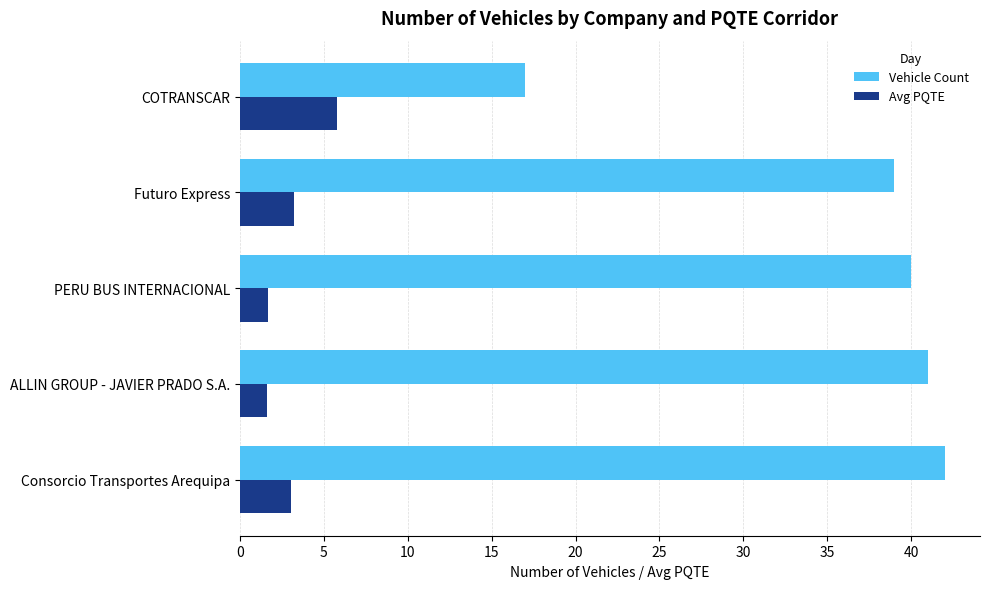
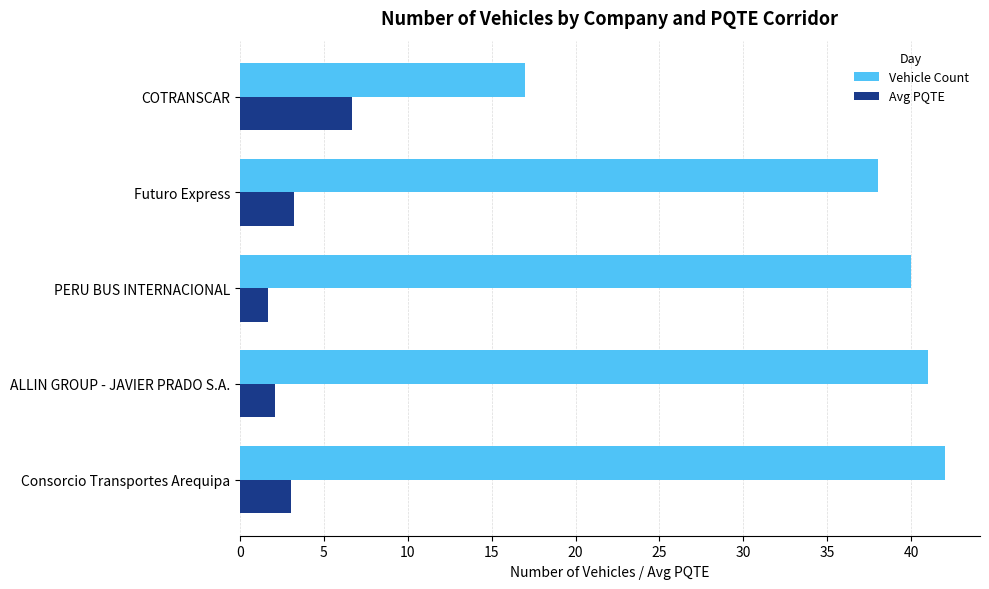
Avg PQTE, COTRANSCAR: 5.8 -> 6.7
Vehicle Count, Futuro Express: 39 -> 38
Avg PQTE, ALLIN GROUP - JAVIER PRADO S.A.: 1.6 -> 2.1
